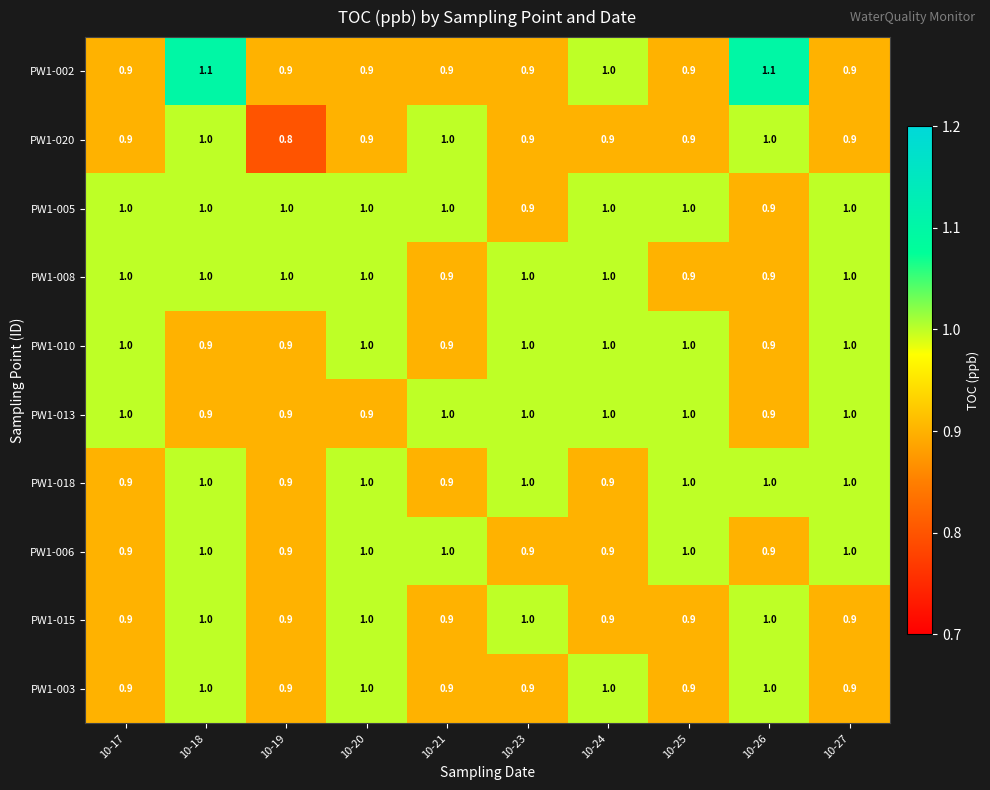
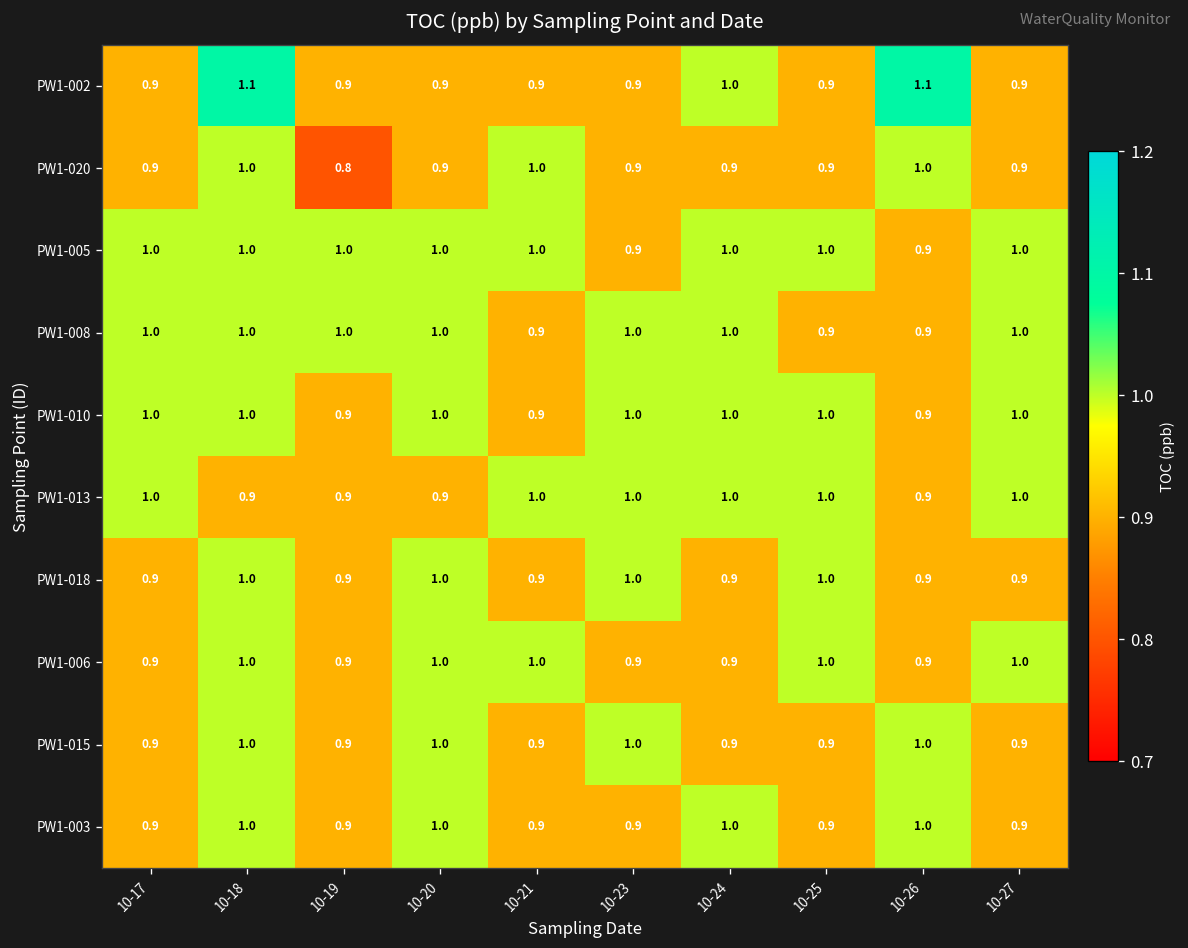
PW1-010, 10-18: 0.9 -> 1.0
PW1-018, 10-26: 1.0 -> 0.9
PW1-018, 10-27: 1.0 -> 0.9
